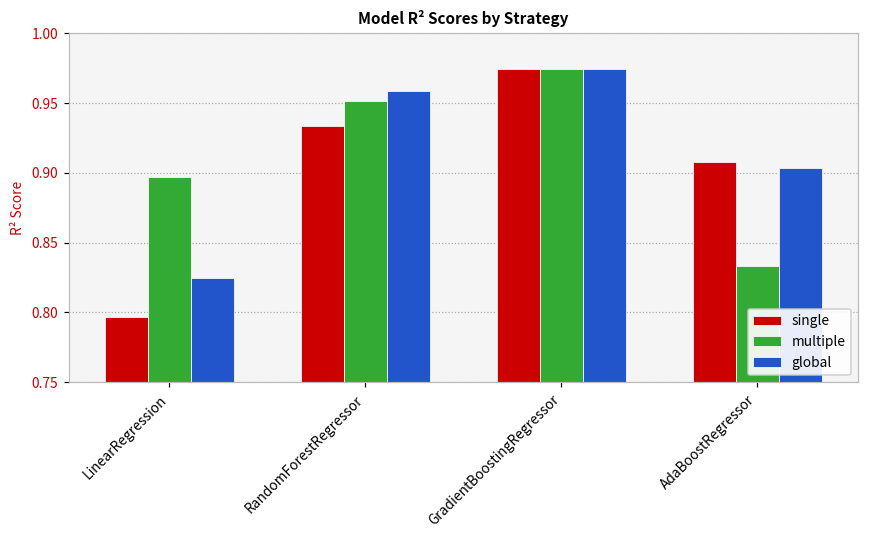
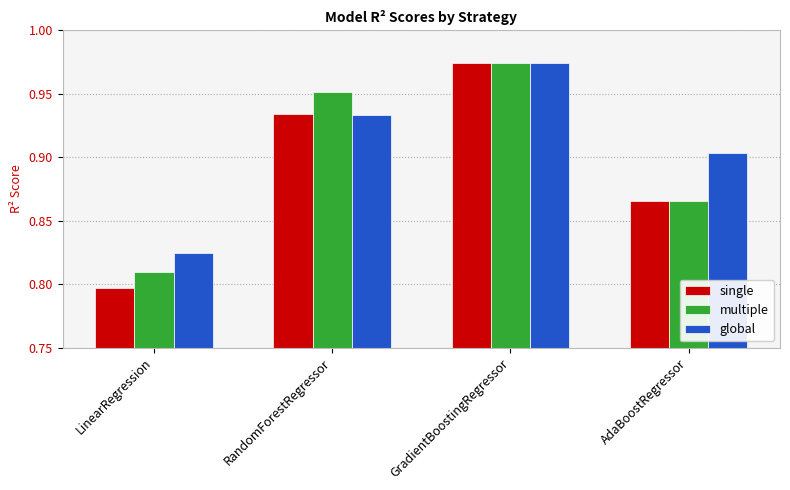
multiple, LinearRegression: 0.897 -> 0.809
global, RandomForestRegressor: 0.959 -> 0.934
single, AdaBoostRegressor: 0.908 -> 0.865
multiple, AdaBoostRegressor: 0.833 -> 0.865
